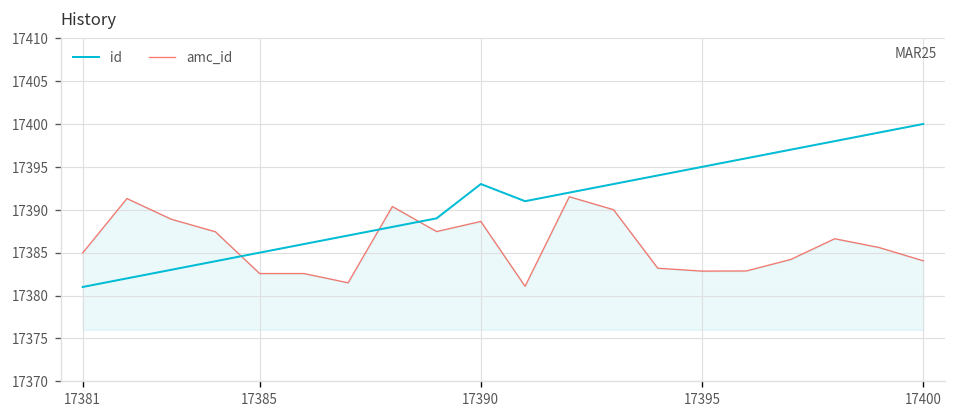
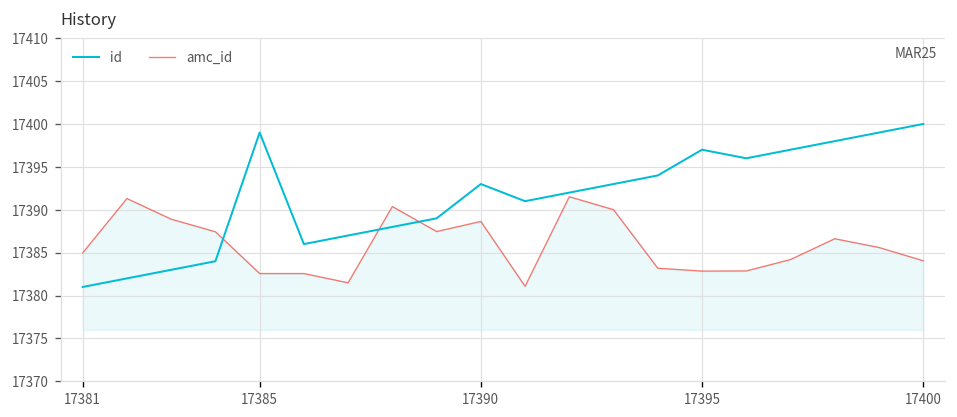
id, 17385: 17385 -> 17399
id, 17395: 17395 -> 17397
